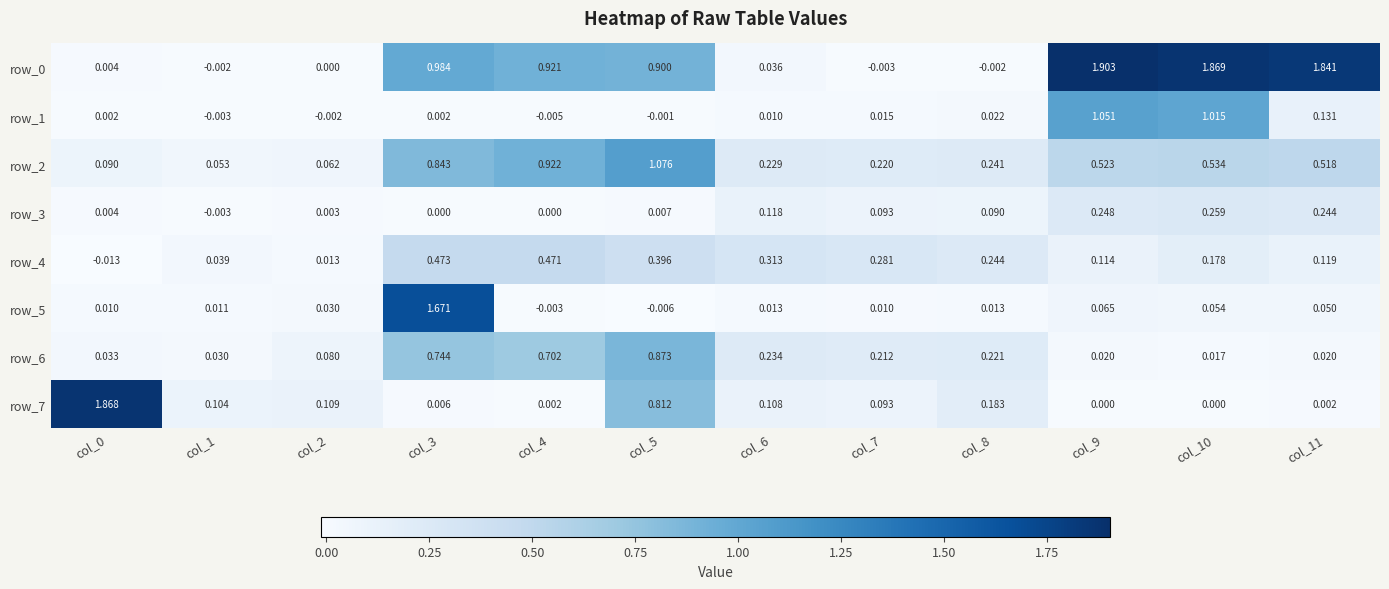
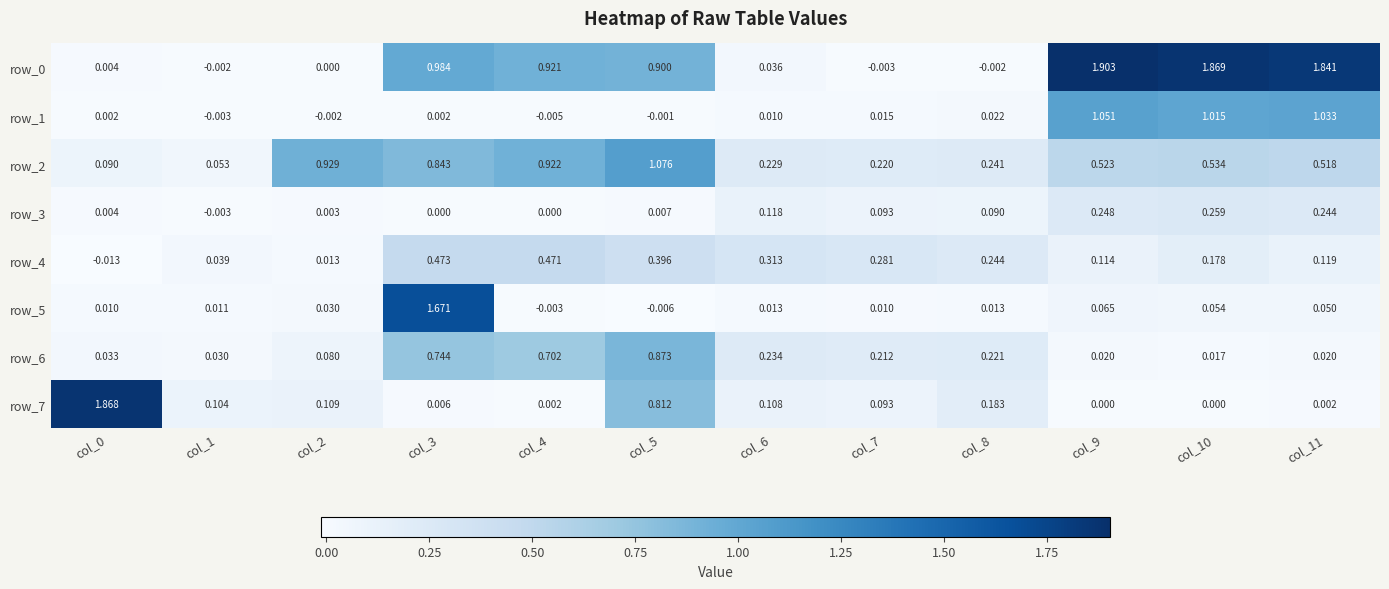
row_1, col_11: 0.131 -> 1.033
row_2, col_2: 0.062 -> 0.929
